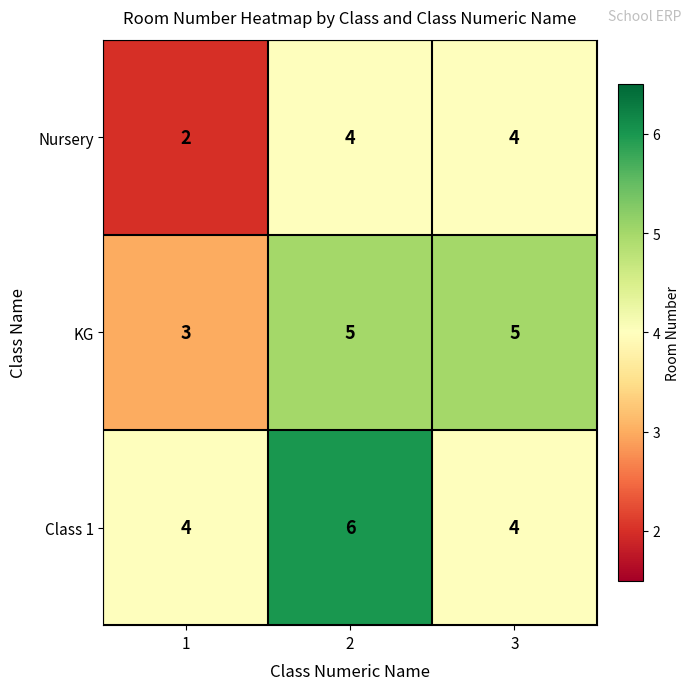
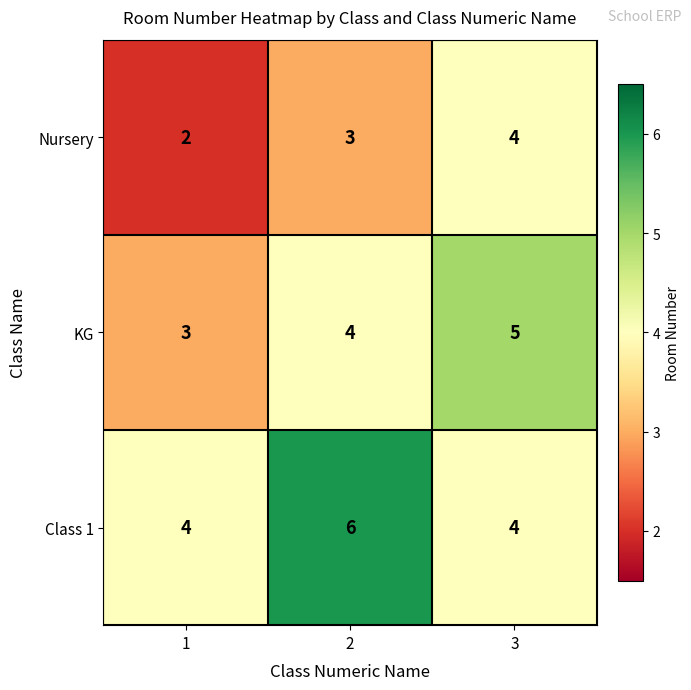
Nursery, 2: 4 -> 3
KG, 2: 5 -> 4
